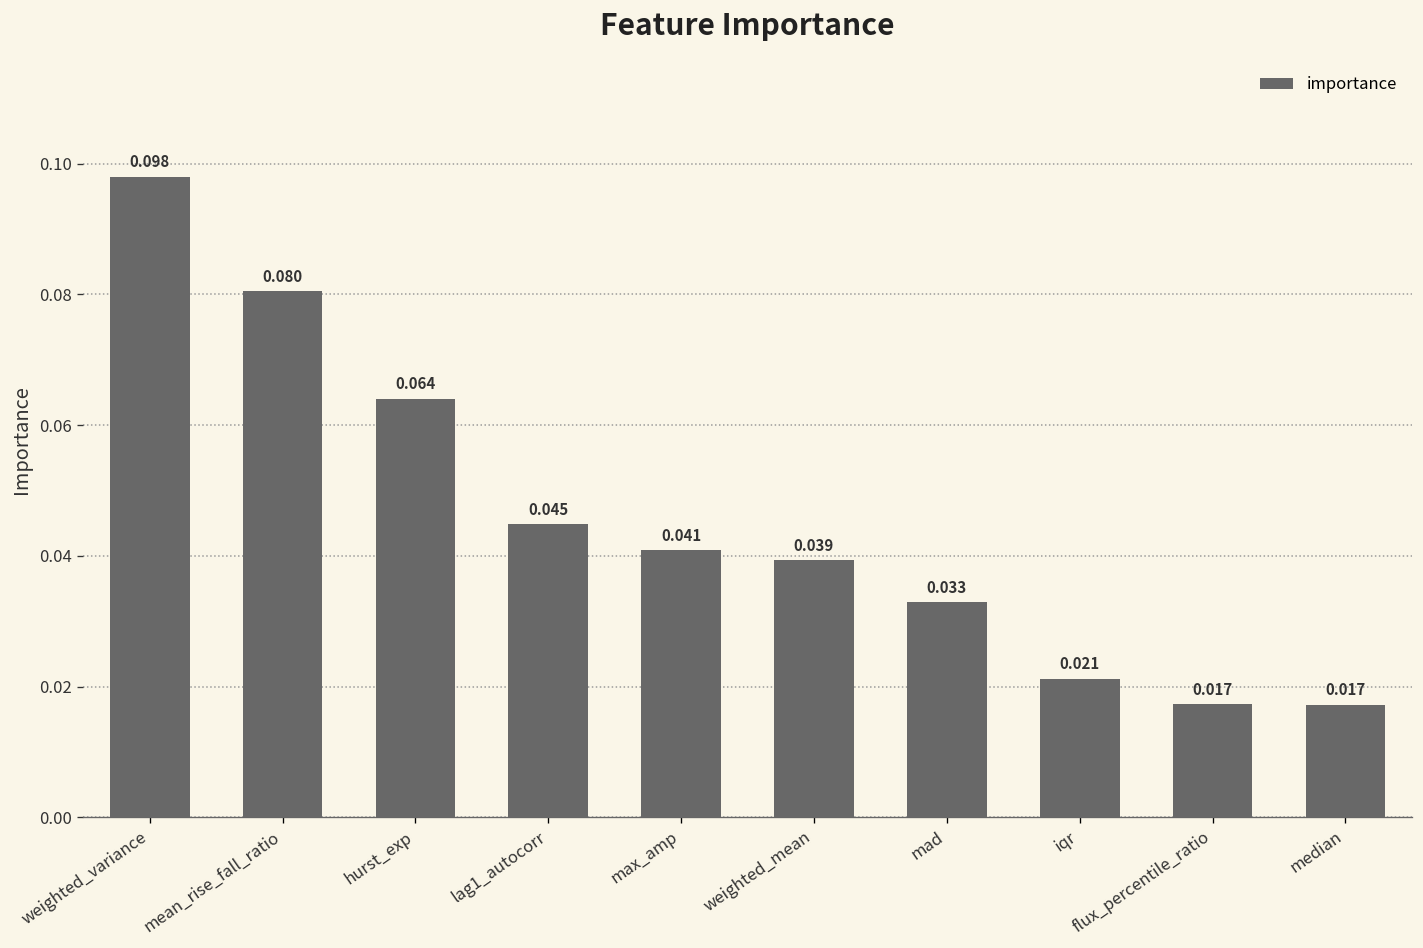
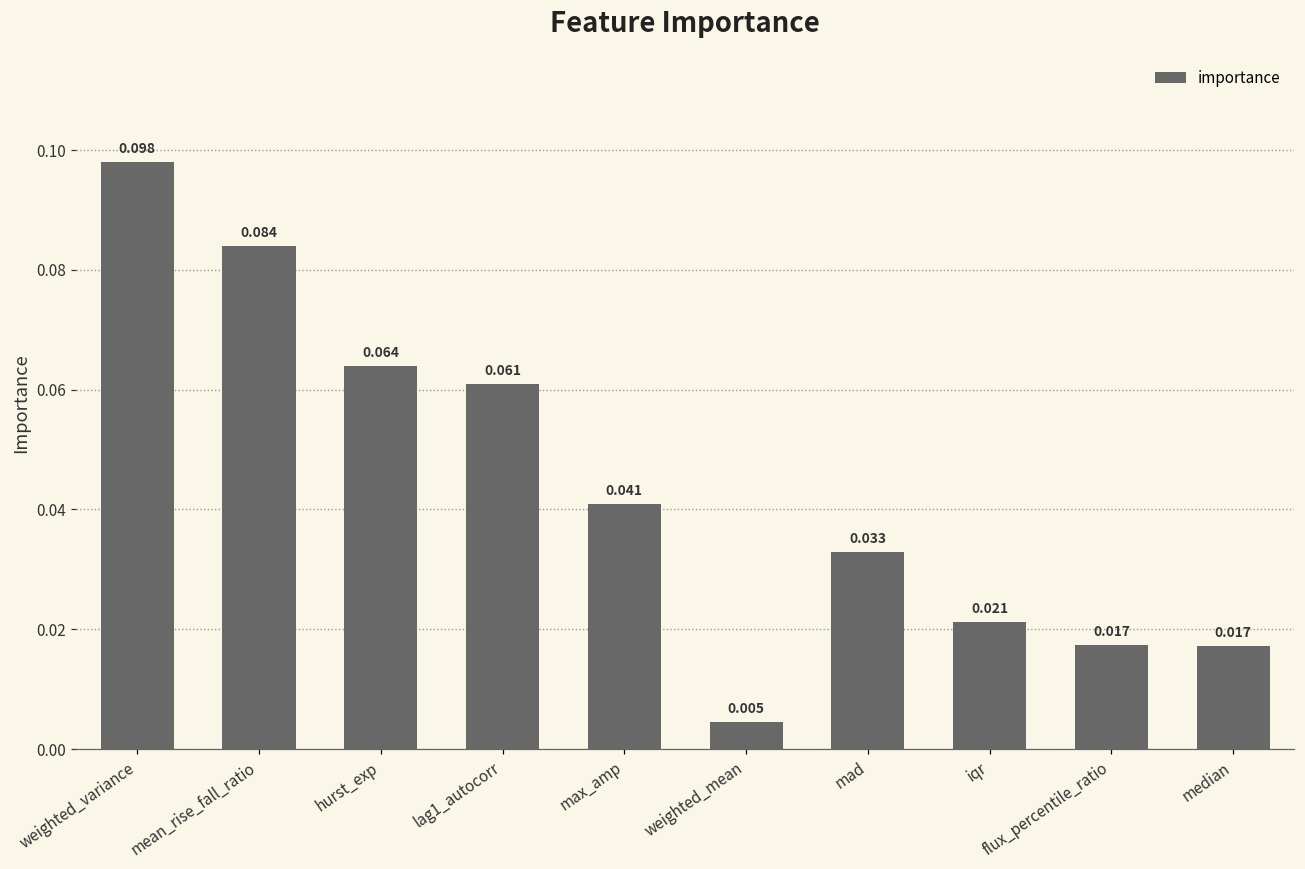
mean_rise_fall_ratio: 0.080 -> 0.084
lag1_autocorr: 0.045 -> 0.061
weighted_mean: 0.039 -> 0.005
